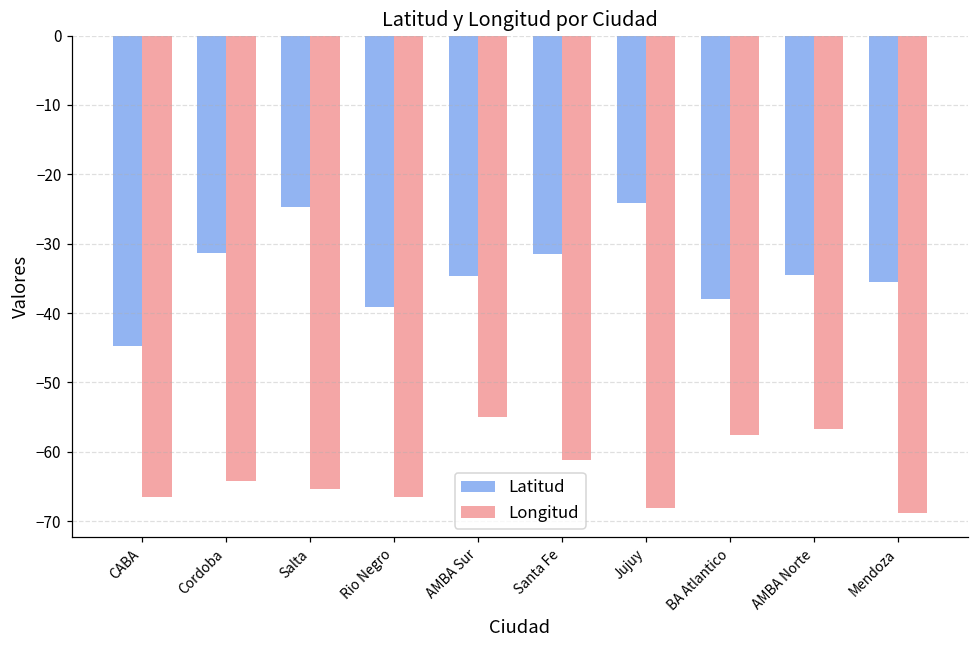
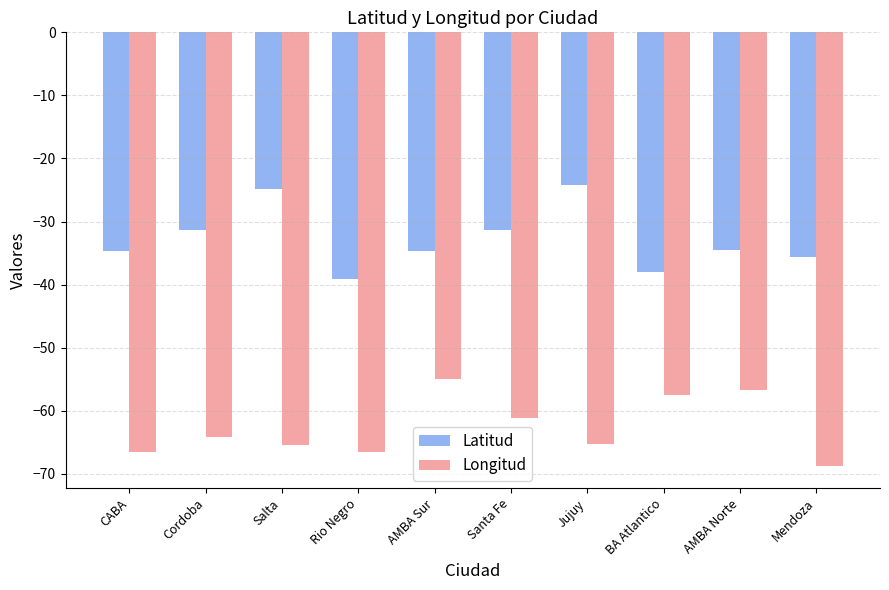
Latitud, CABA: -45 -> -35
Longitud, Jujuy: -68 -> -65
